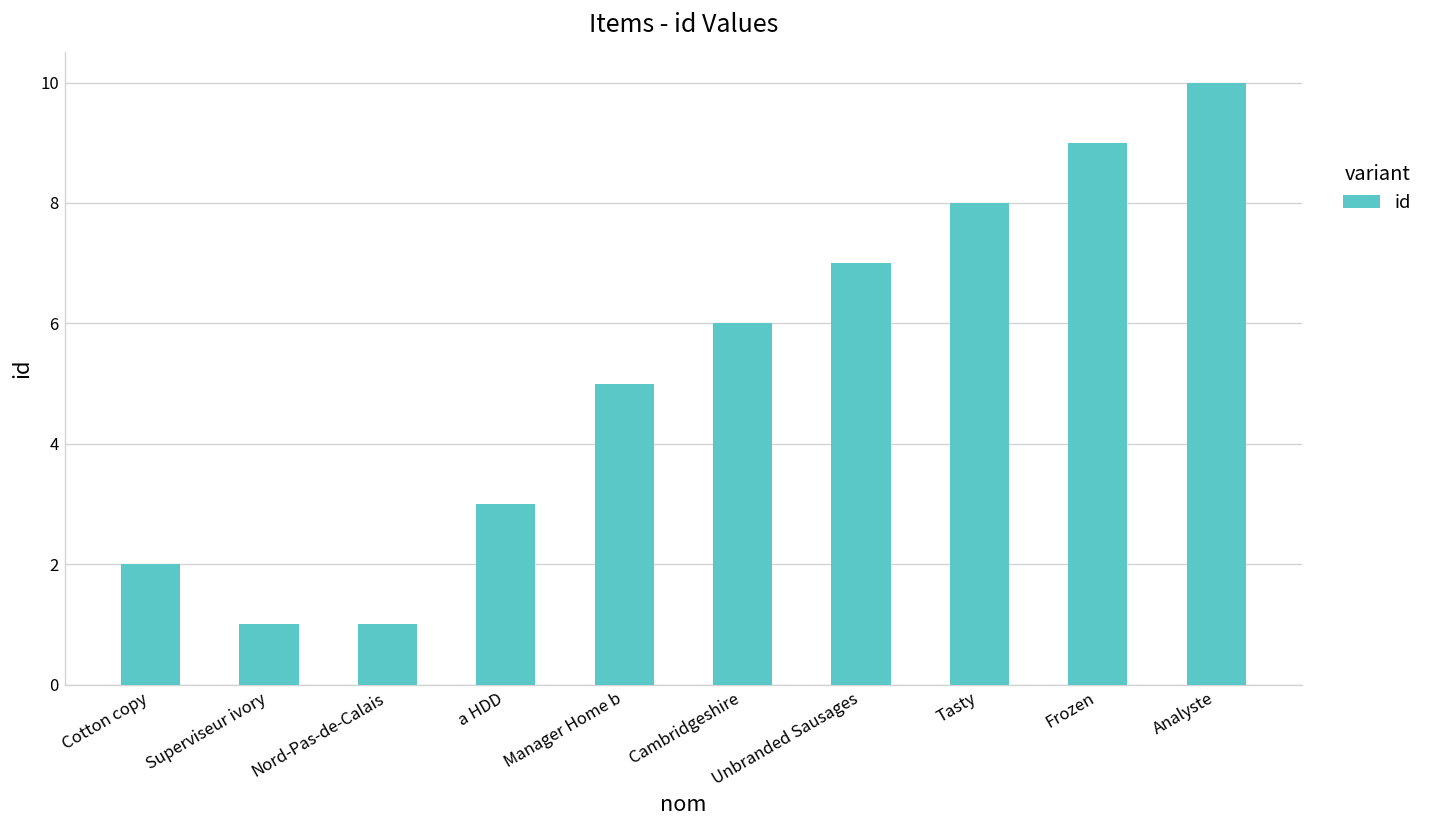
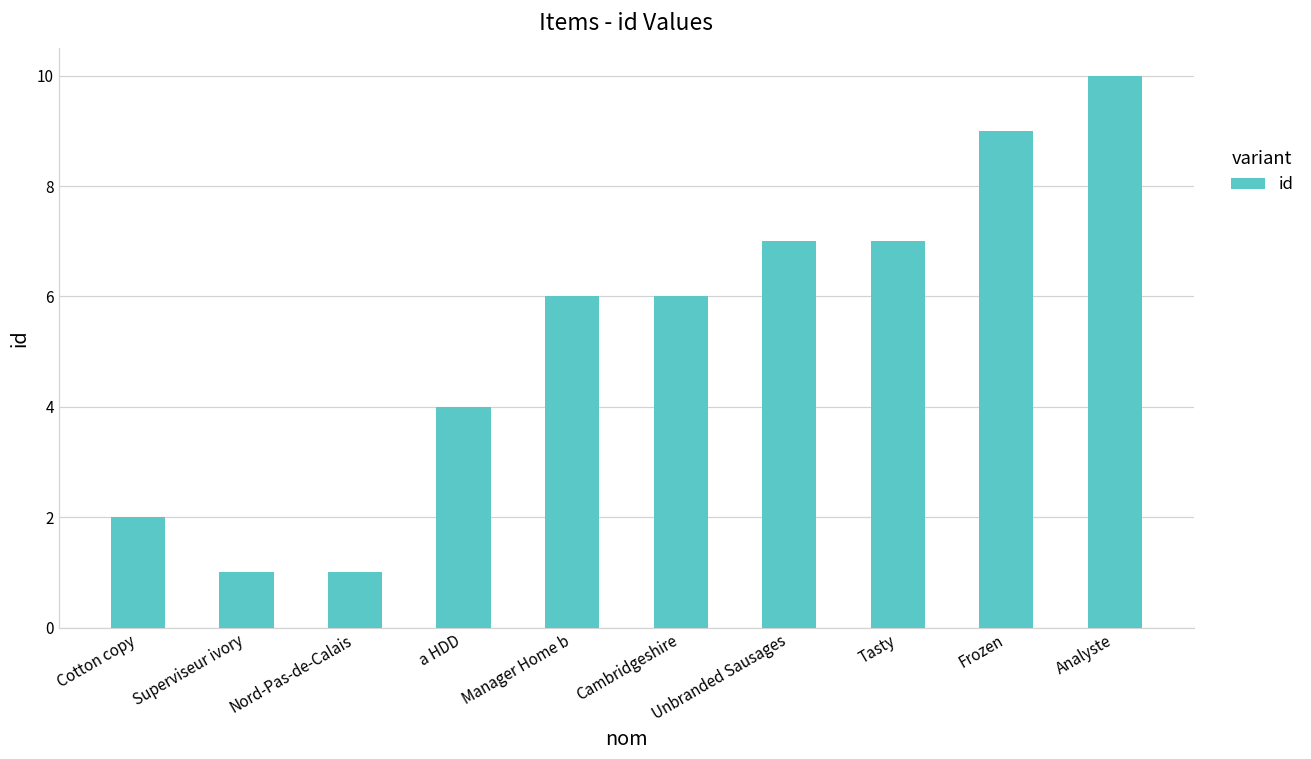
a HDD: 3 -> 4
Manager Home b: 5 -> 6
Tasty: 8 -> 7
